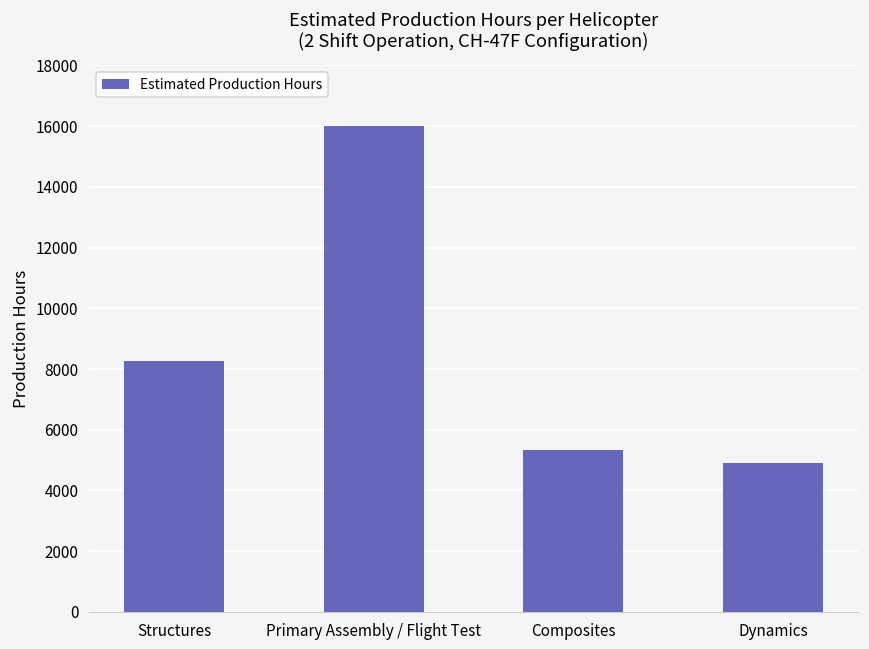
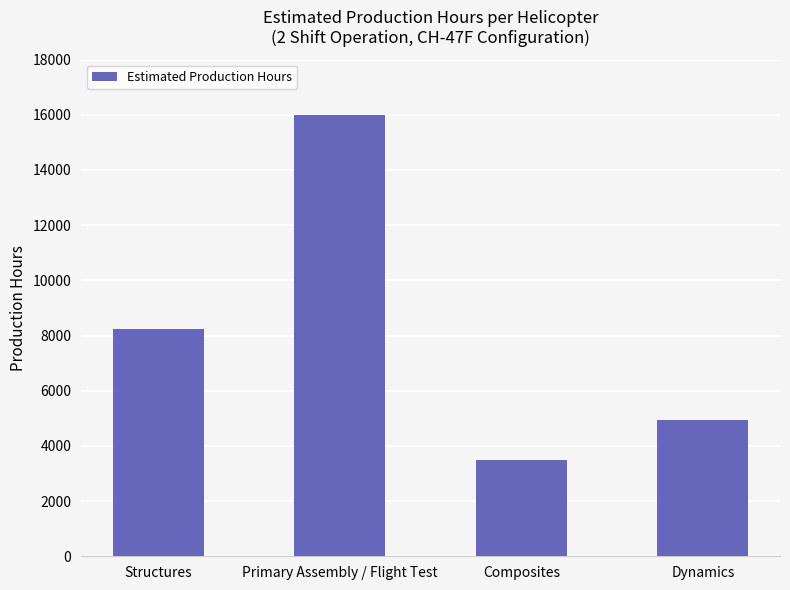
Composites: 5300 -> 3500
